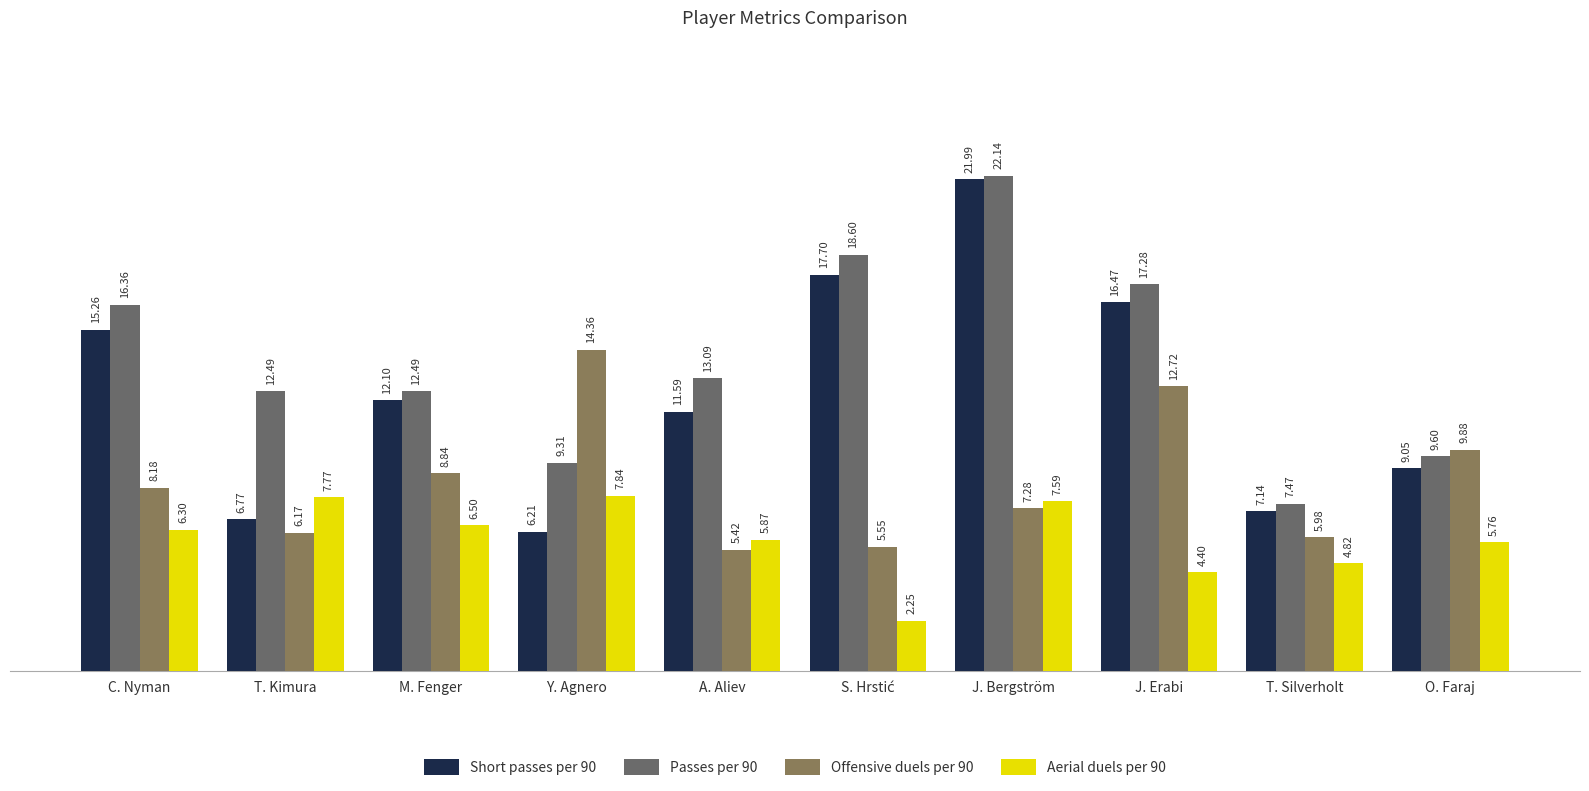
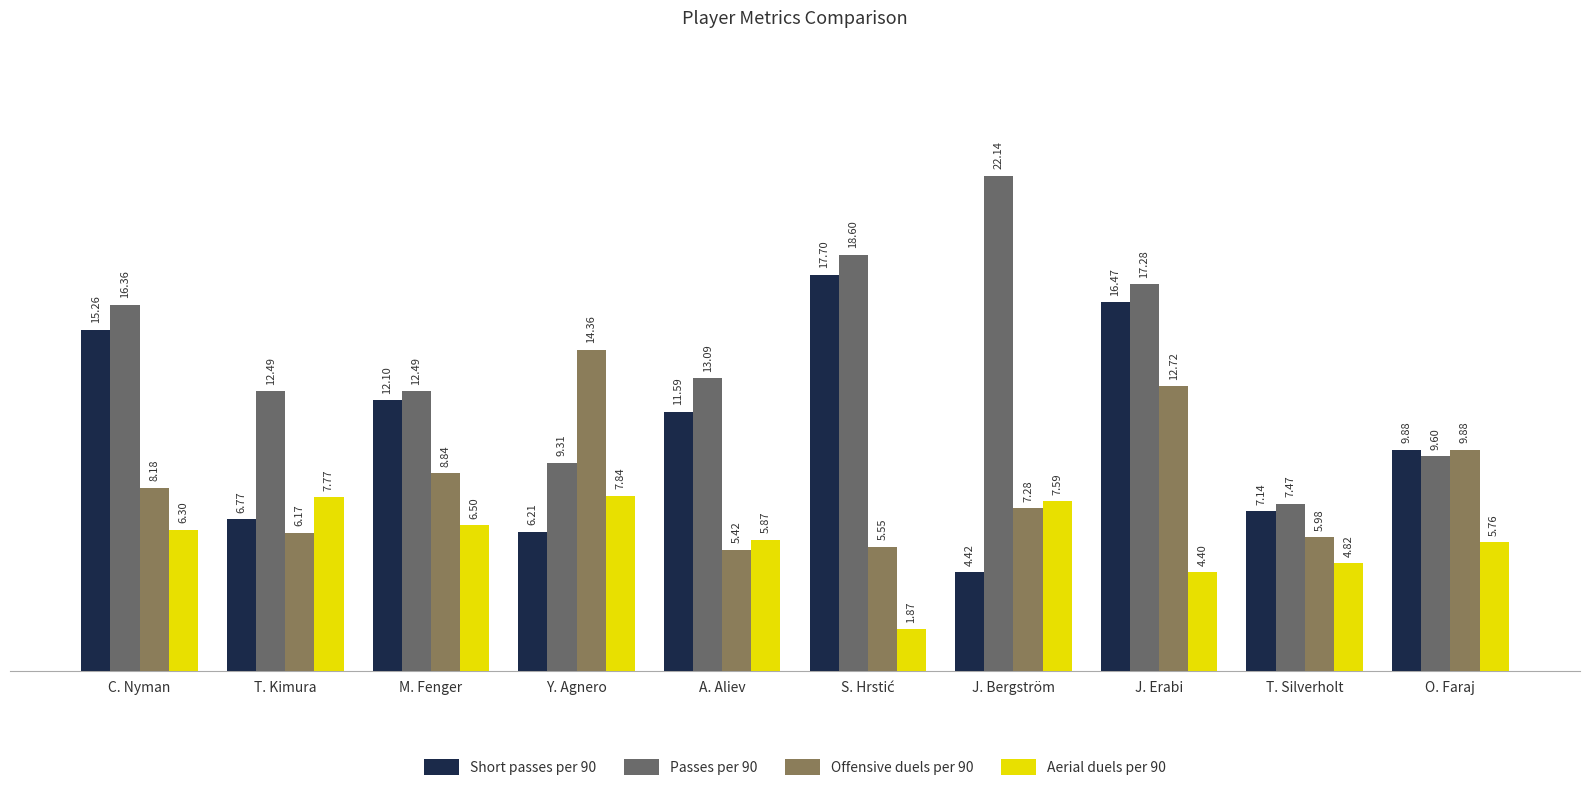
Aerial duels per 90, S. Hrstić: 2.25 -> 1.87
Short passes per 90, J. Bergström: 21.99 -> 4.42
Short passes per 90, O. Faraj: 9.05 -> 9.88
